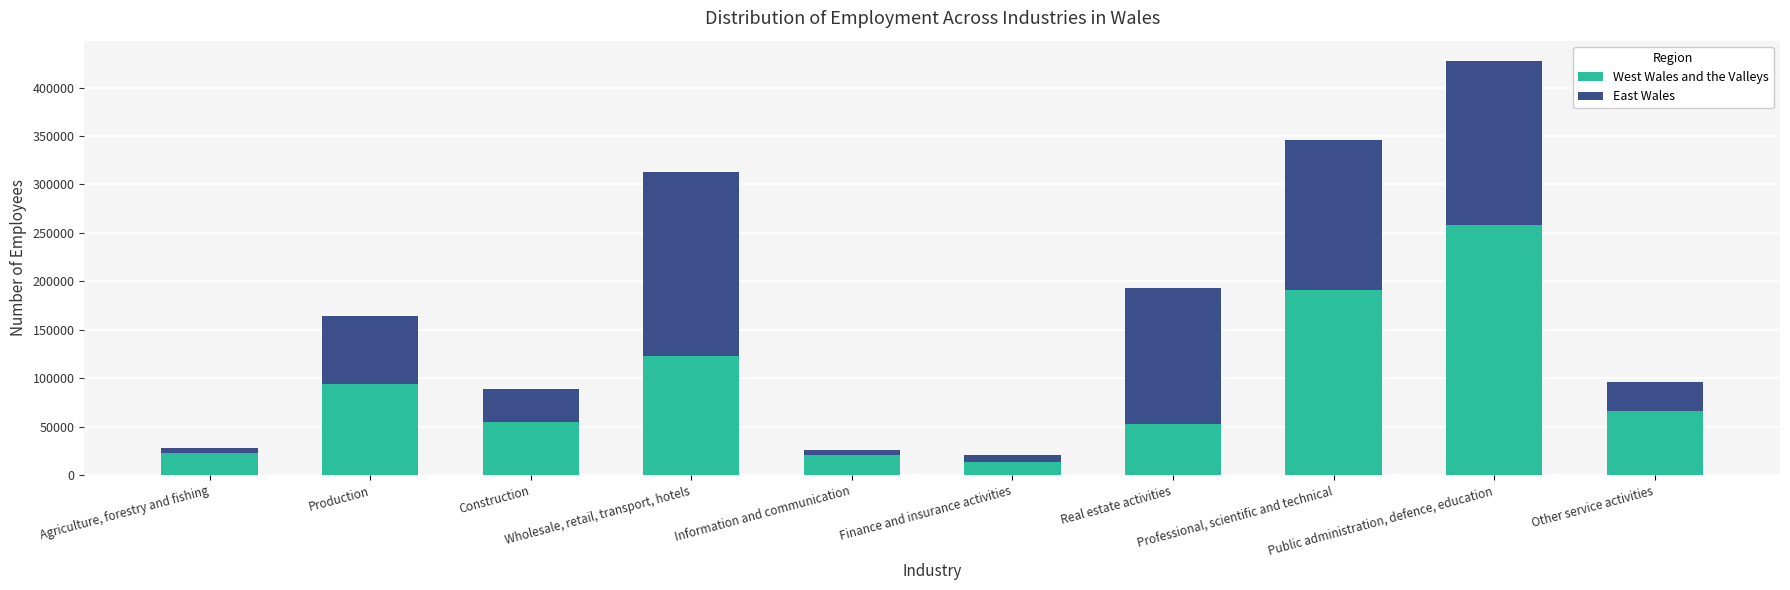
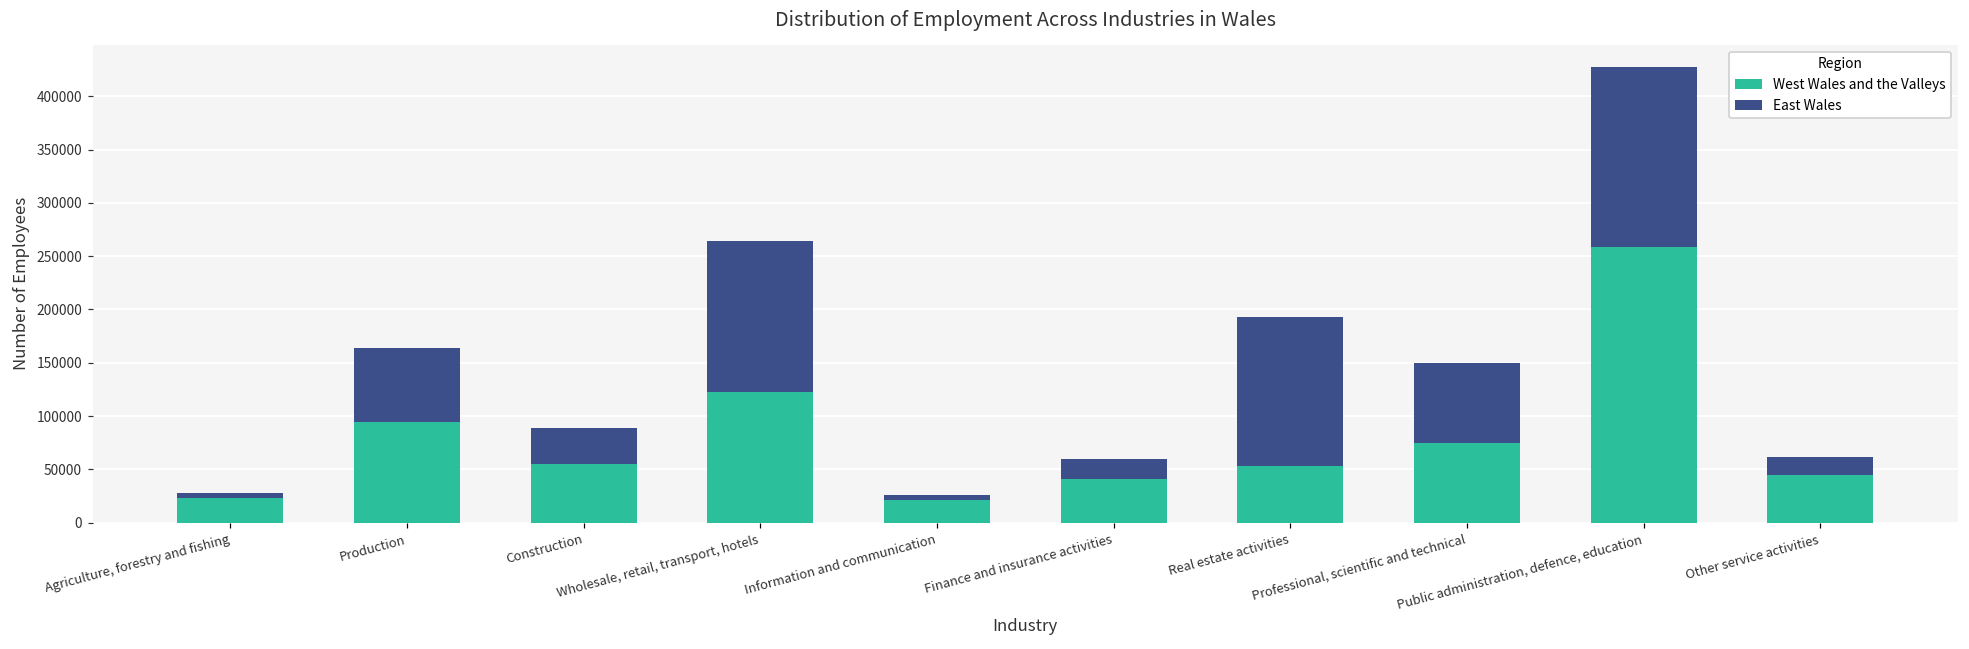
East Wales, Wholesale, retail, transport, hotels: 190000 -> 140000
West Wales and the Valleys, Finance and insurance activities: 10000 -> 40000
East Wales, Finance and insurance activities: 10000 -> 20000
West Wales and the Valleys, Professional, scientific and technical: 190000 -> 80000
East Wales, Professional, scientific and technical: 160000 -> 70000
West Wales and the Valleys, Other service activities: 70000 -> 50000
East Wales, Other service activities: 30000 -> 20000
